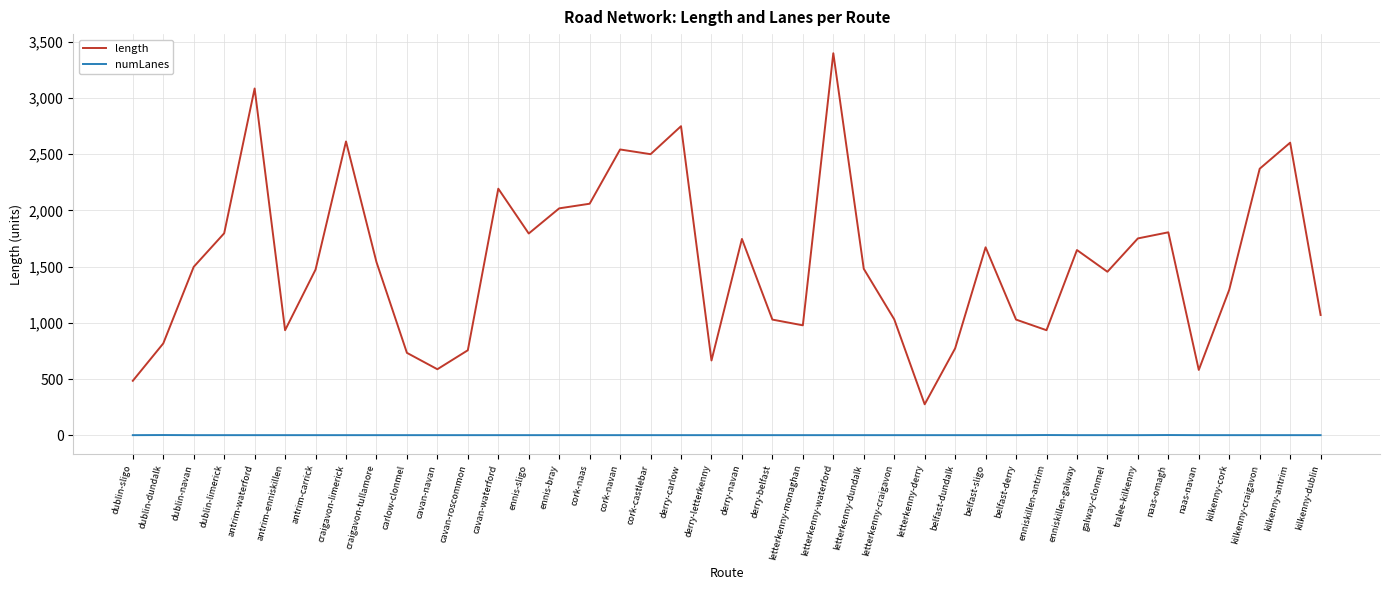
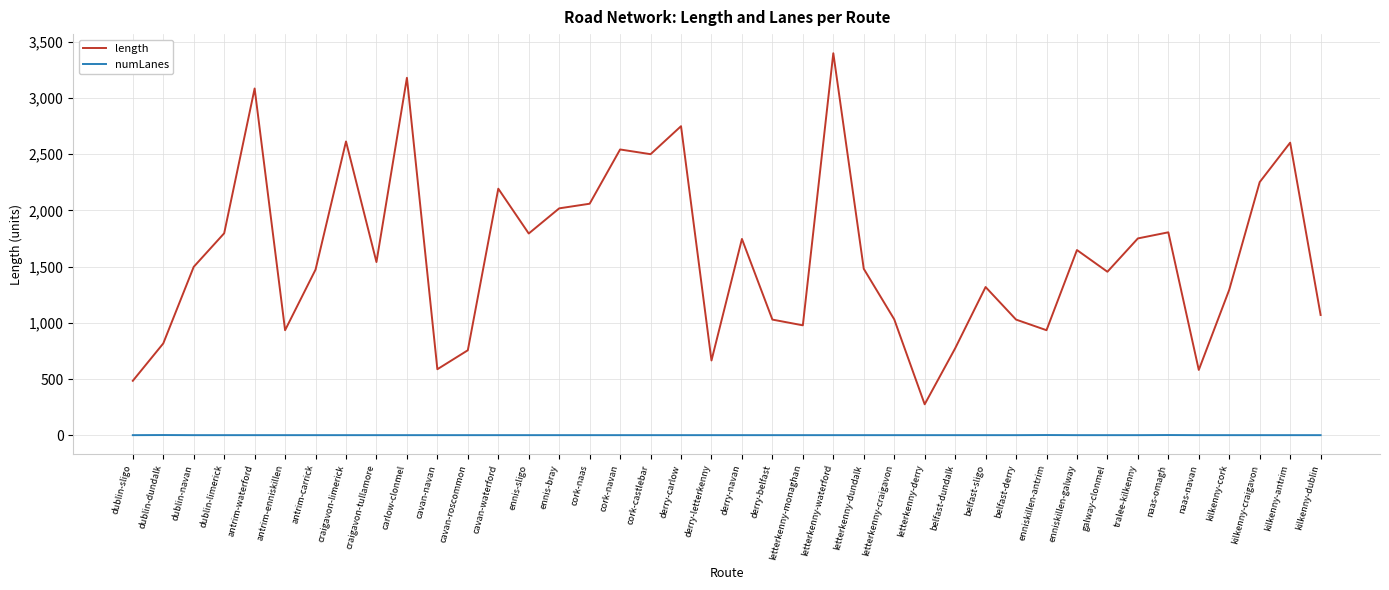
length, carlow-clonmel: 730 -> 3,180
length, belfast-sligo: 1,670 -> 1,320
length, kilkenny-craigavon: 2,370 -> 2,250
